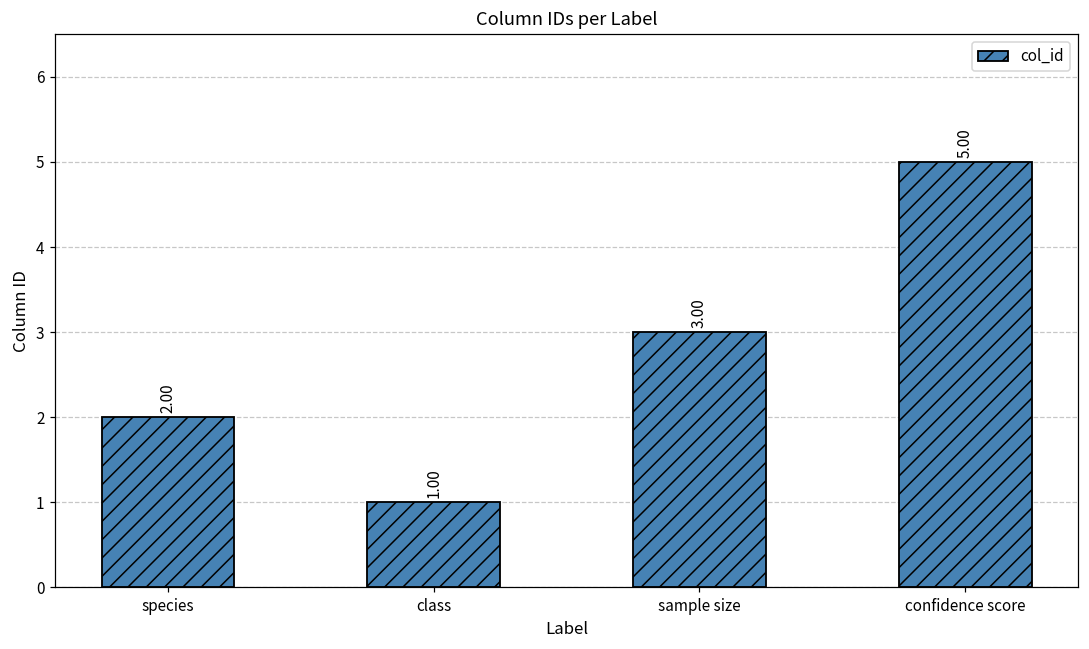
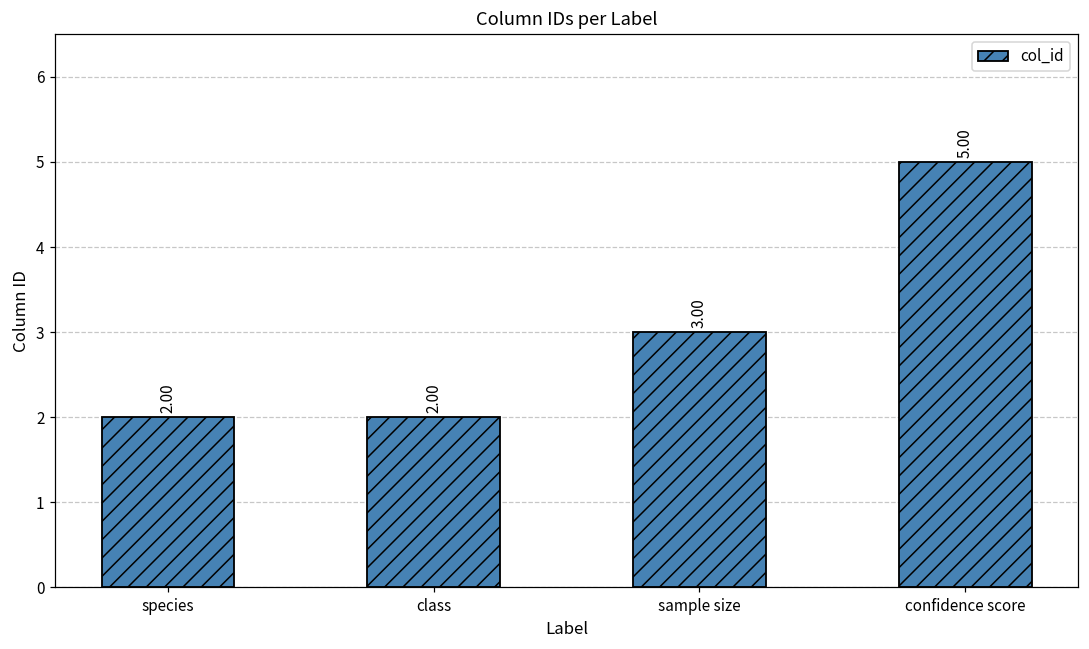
class: 1.00 -> 2.00
